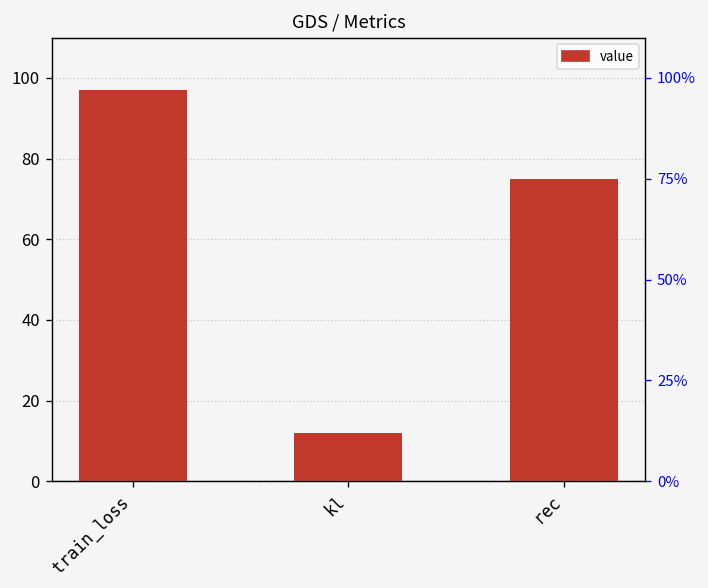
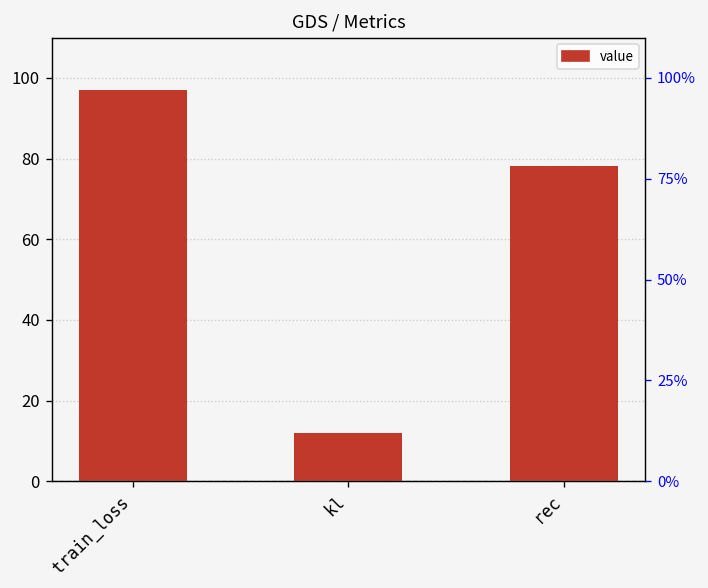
rec: 75 -> 78
